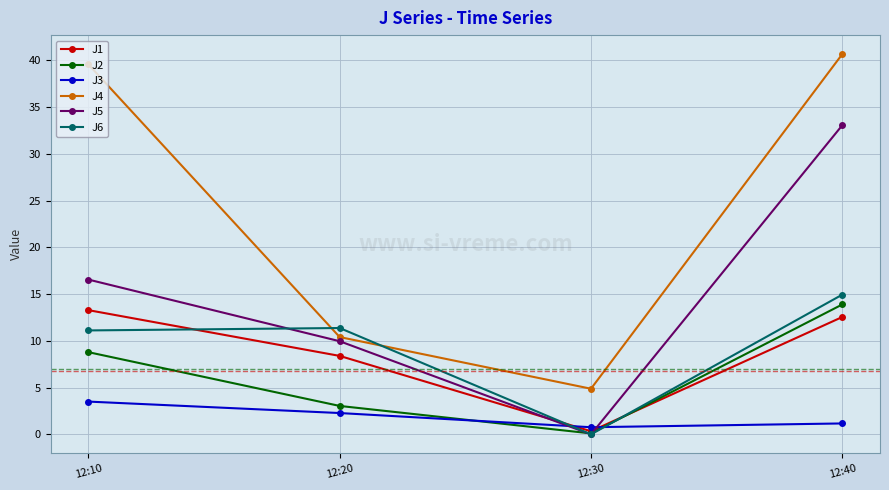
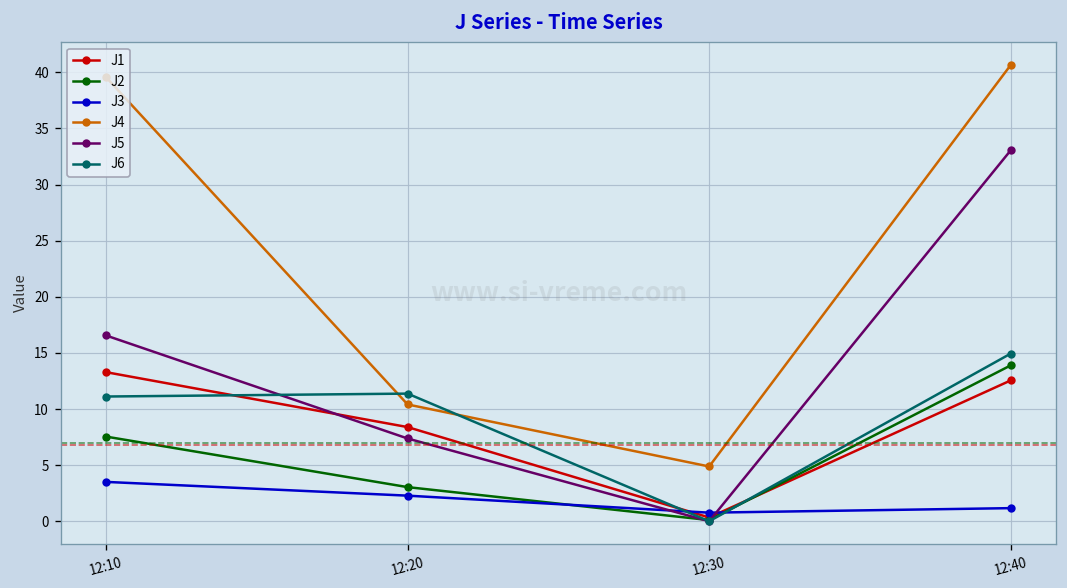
J2, 12:10: 9 -> 8
J5, 12:20: 10 -> 7
